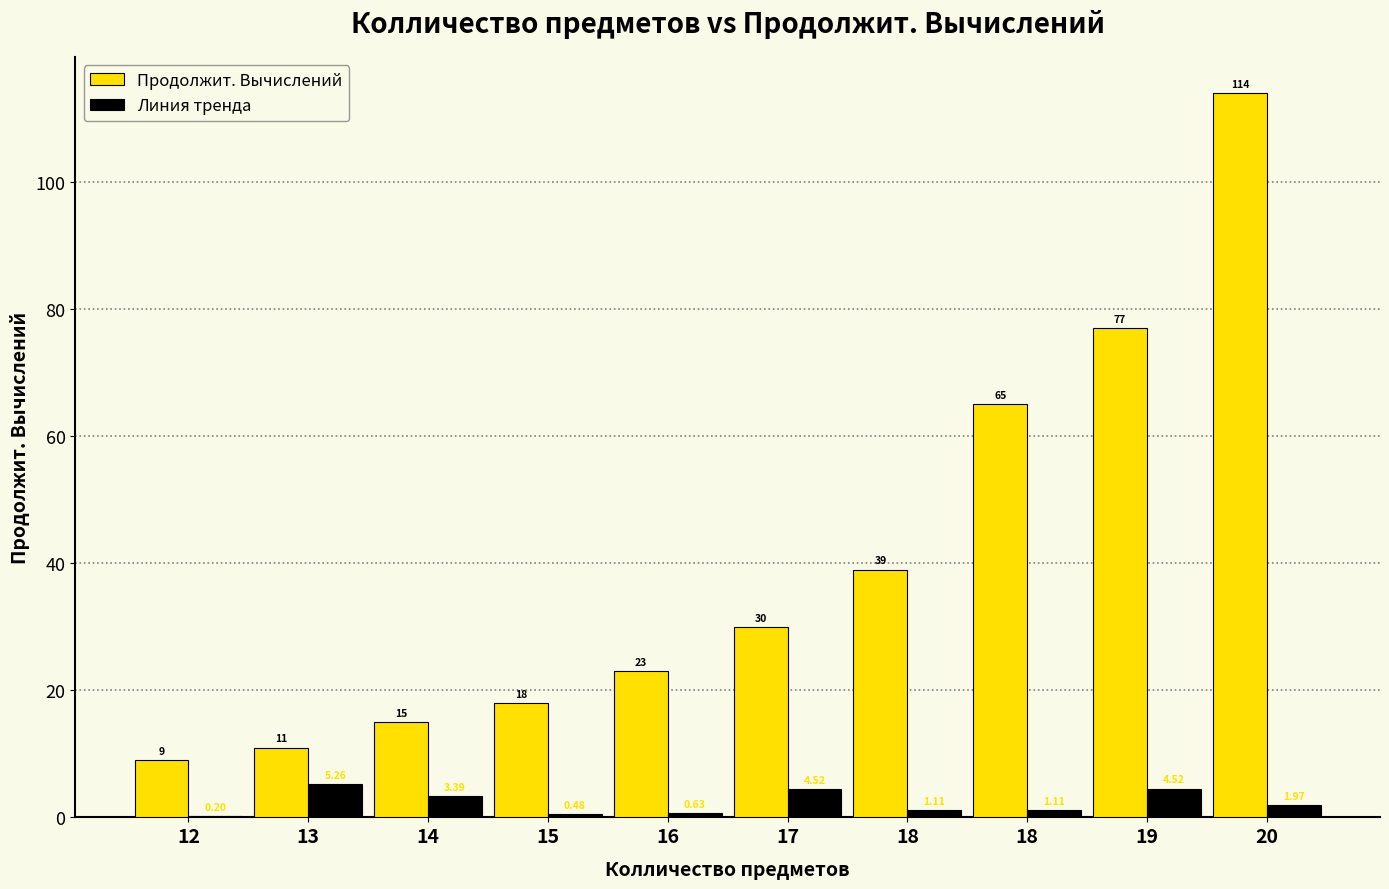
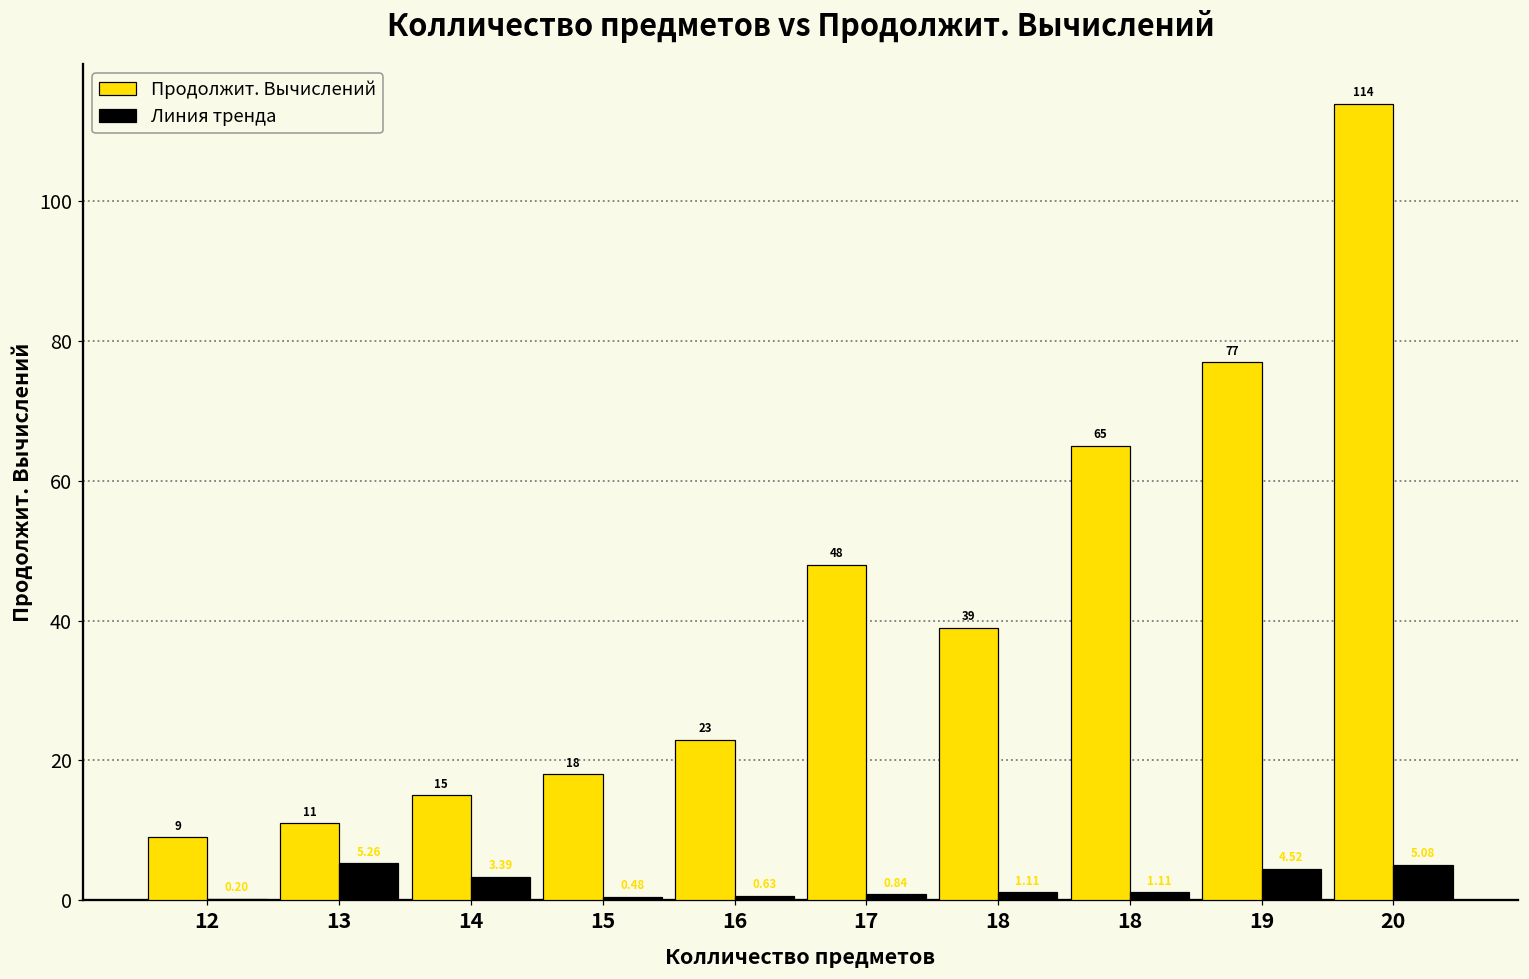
Продолжит. Вычислений, 17: 30 -> 48
Линия тренда, 17: 4.52 -> 0.84
Линия тренда, 20: 1.97 -> 5.08
